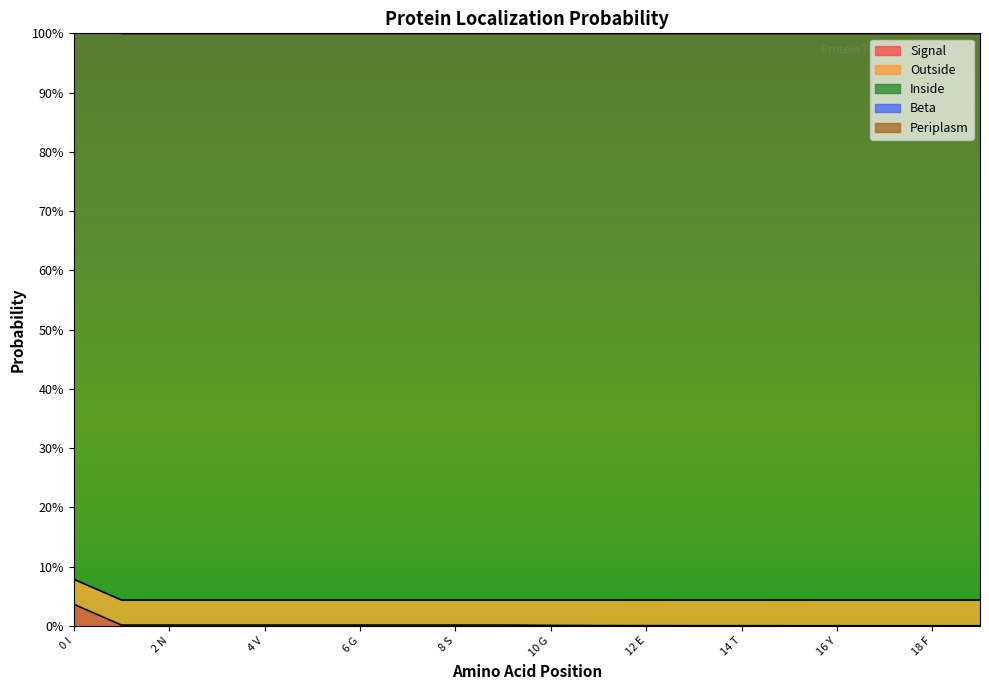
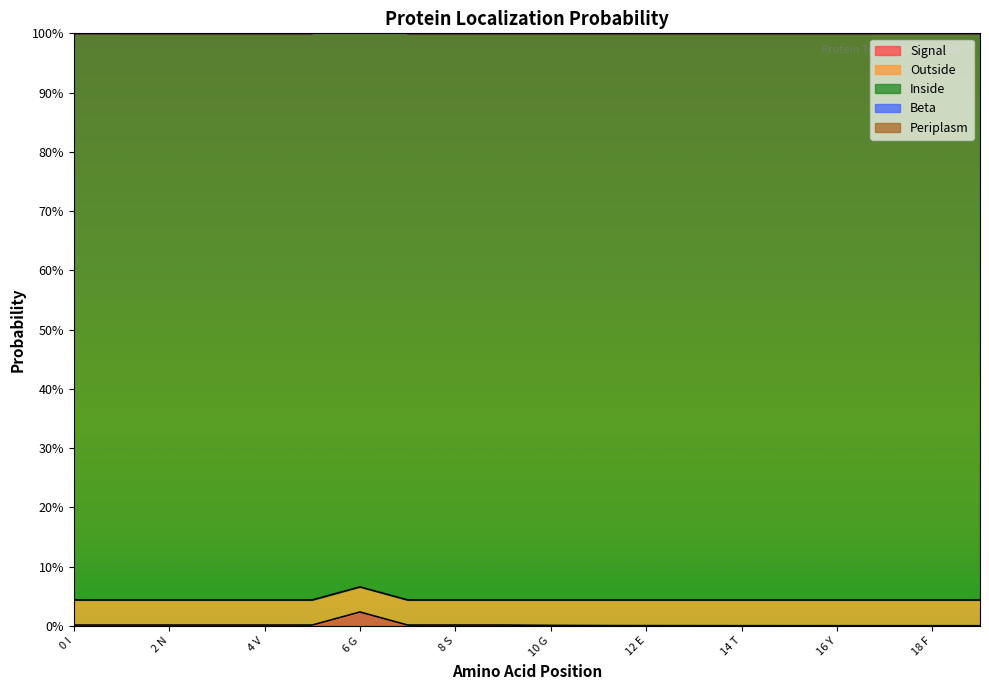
Signal, 0 I: 4% -> 0%
Signal, 6 G: 0% -> 2%
